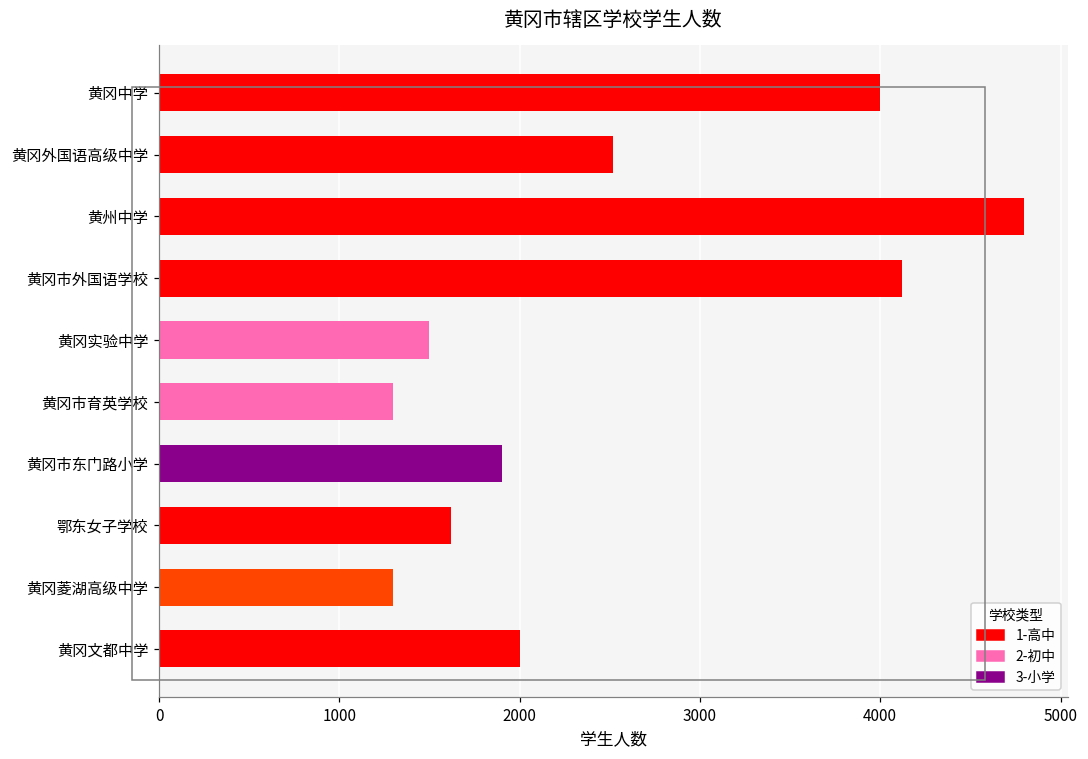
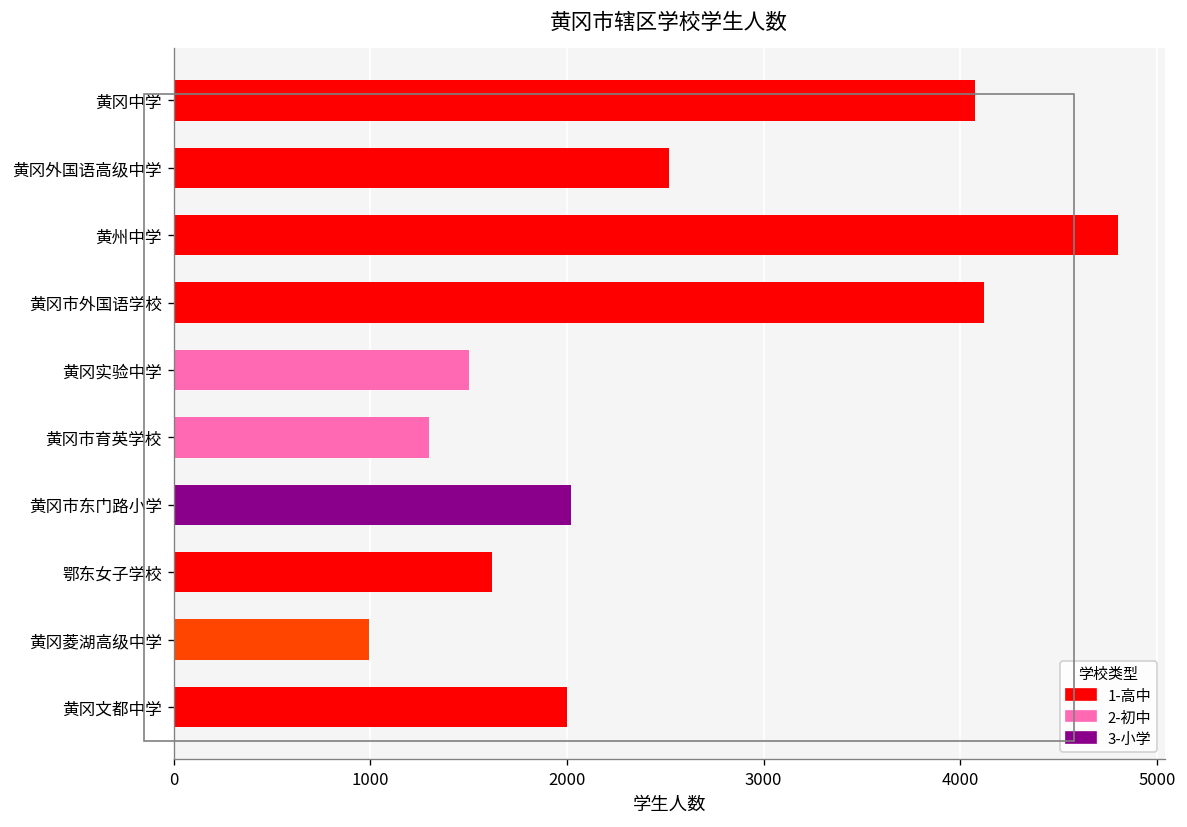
黄冈中学: 4000 -> 4080
黄冈市东门路小学: 1900 -> 2020
黄冈菱湖高级中学: 1300 -> 990
